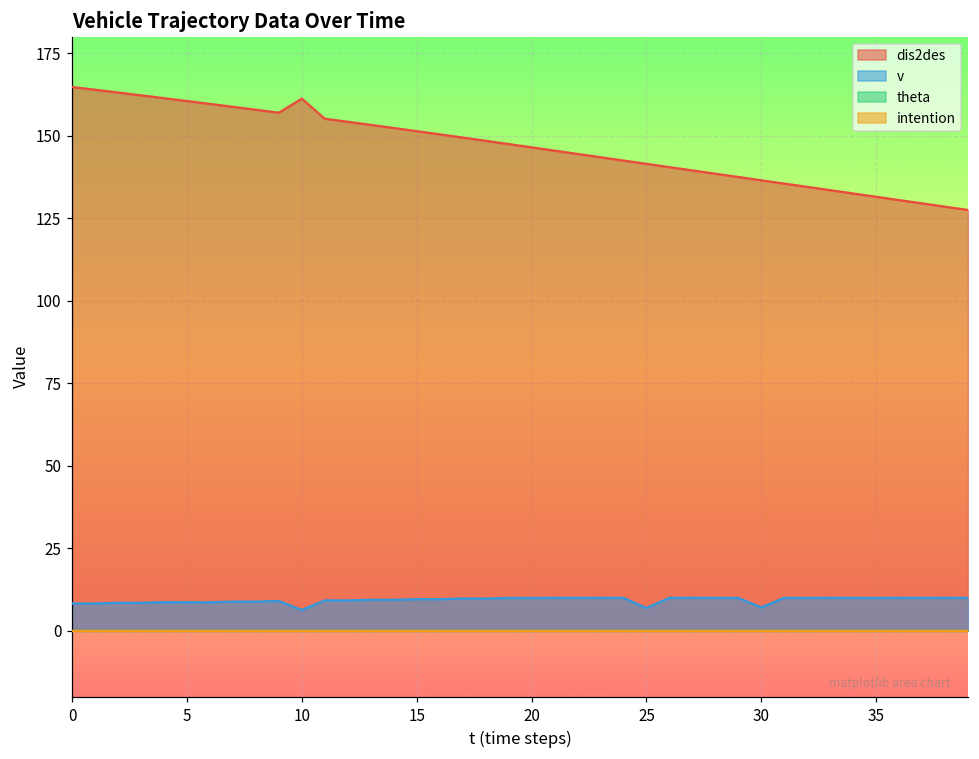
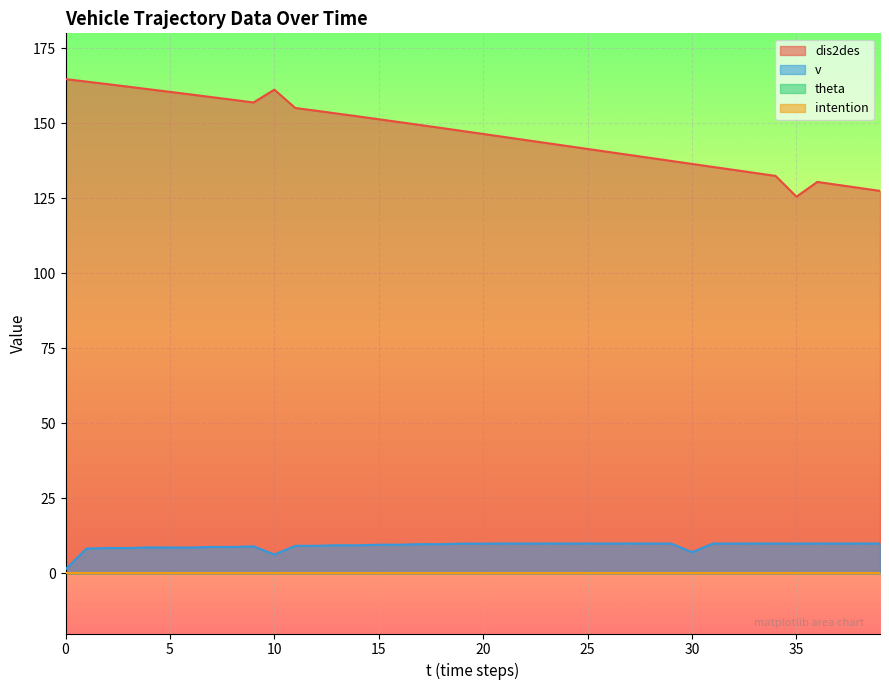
v, 0: 8 -> 1
v, 25: 7 -> 10
dis2des, 35: 131 -> 126
